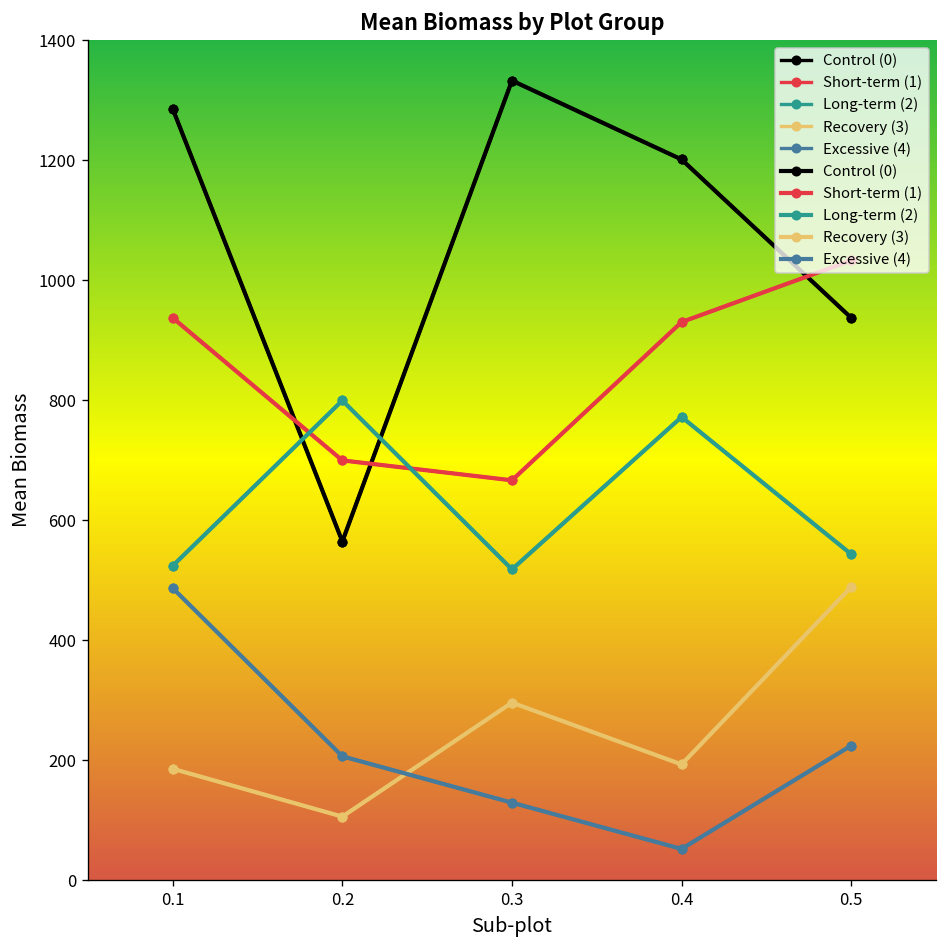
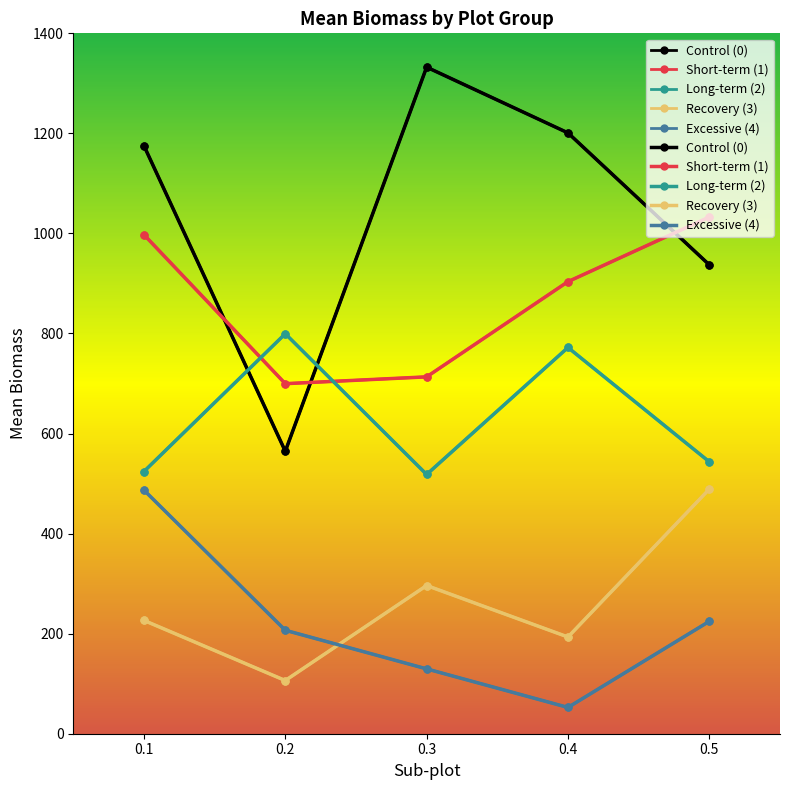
Control (0), 0.1: 1290 -> 1180
Short-term (1), 0.1: 940 -> 1000
Recovery (3), 0.1: 190 -> 230
Short-term (1), 0.3: 670 -> 710
Short-term (1), 0.4: 930 -> 900
